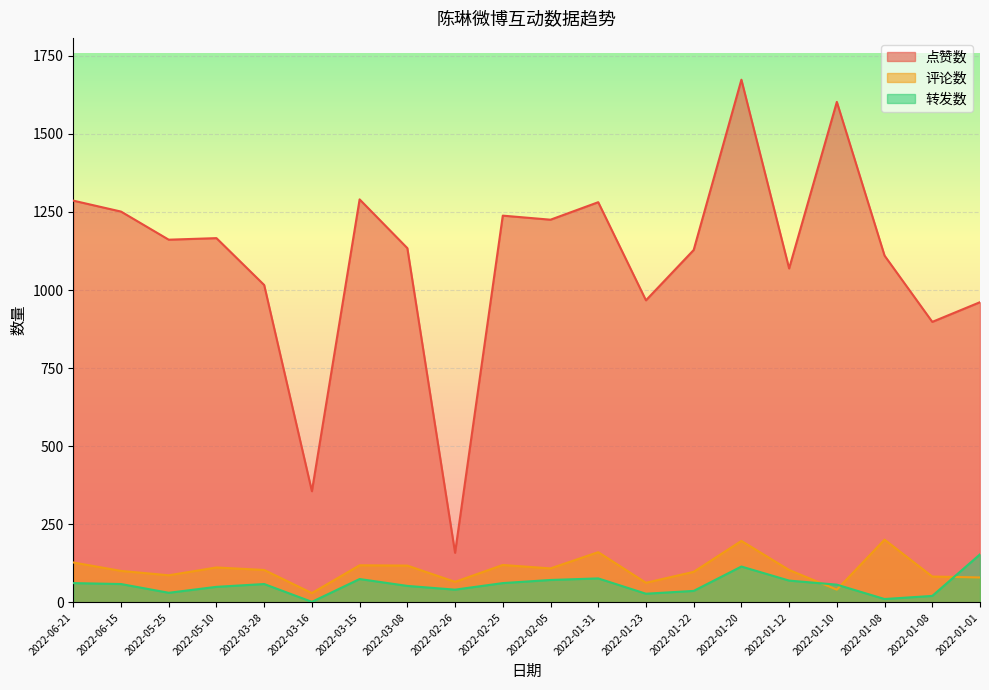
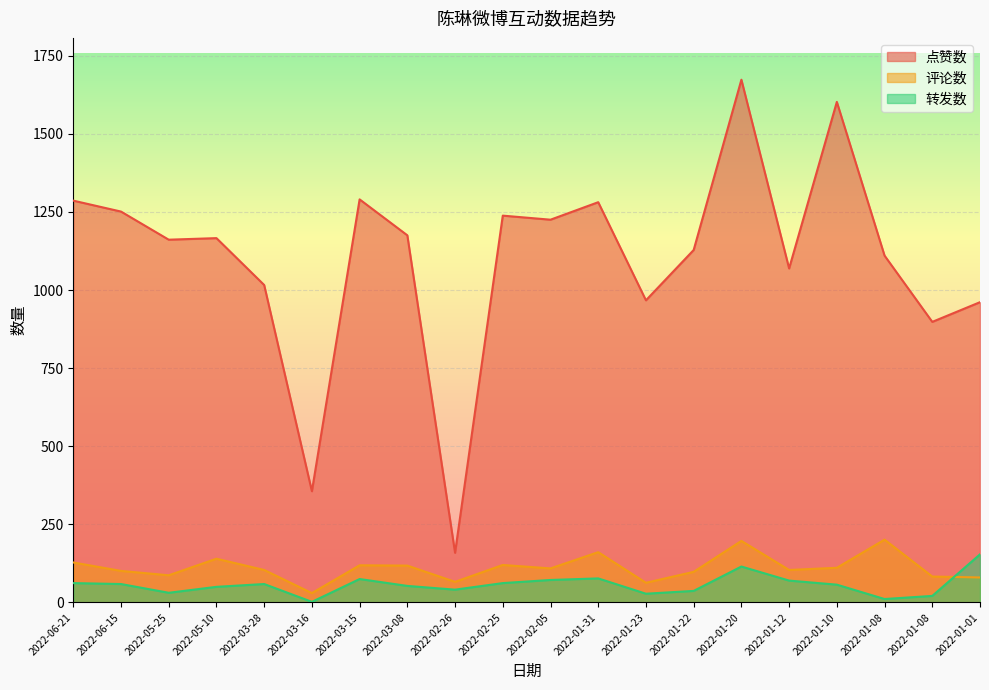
评论数, 2022-05-10: 110 -> 140
点赞数, 2022-03-08: 1130 -> 1180
评论数, 2022-01-10: 40 -> 110
